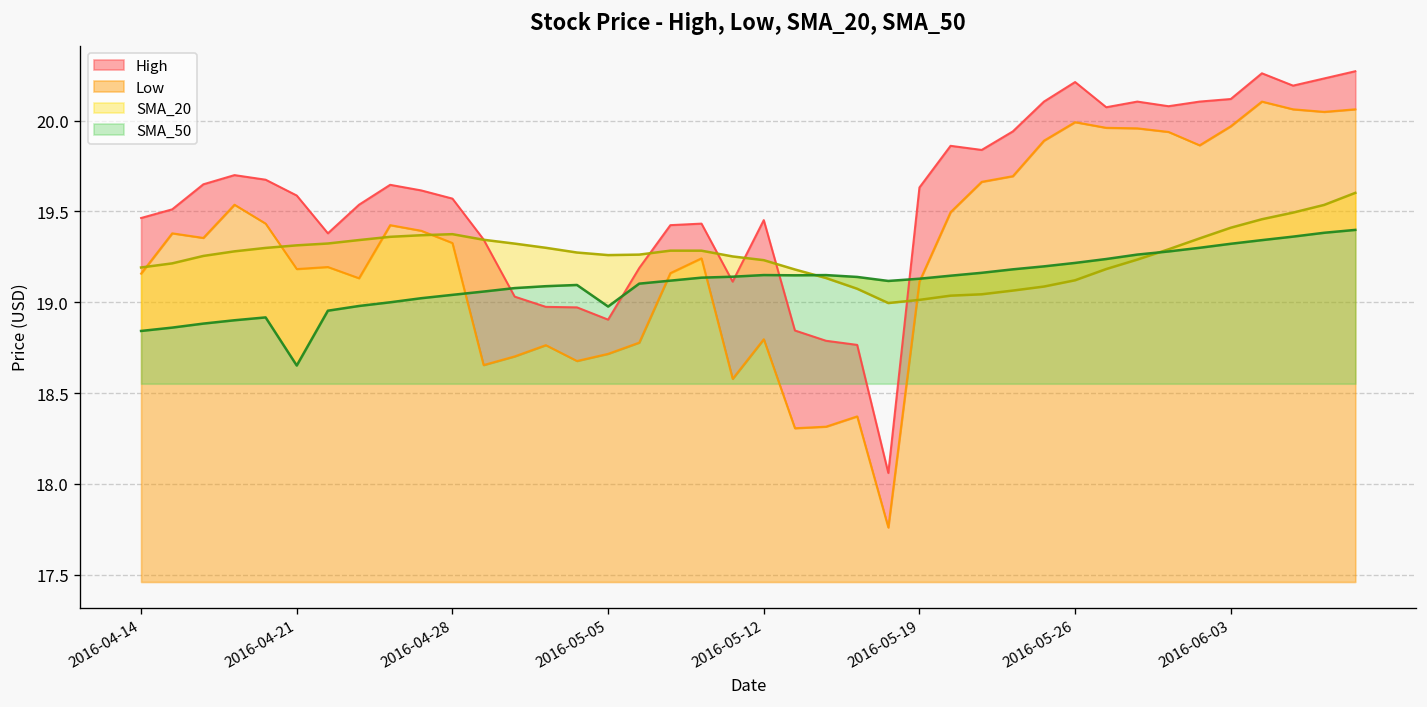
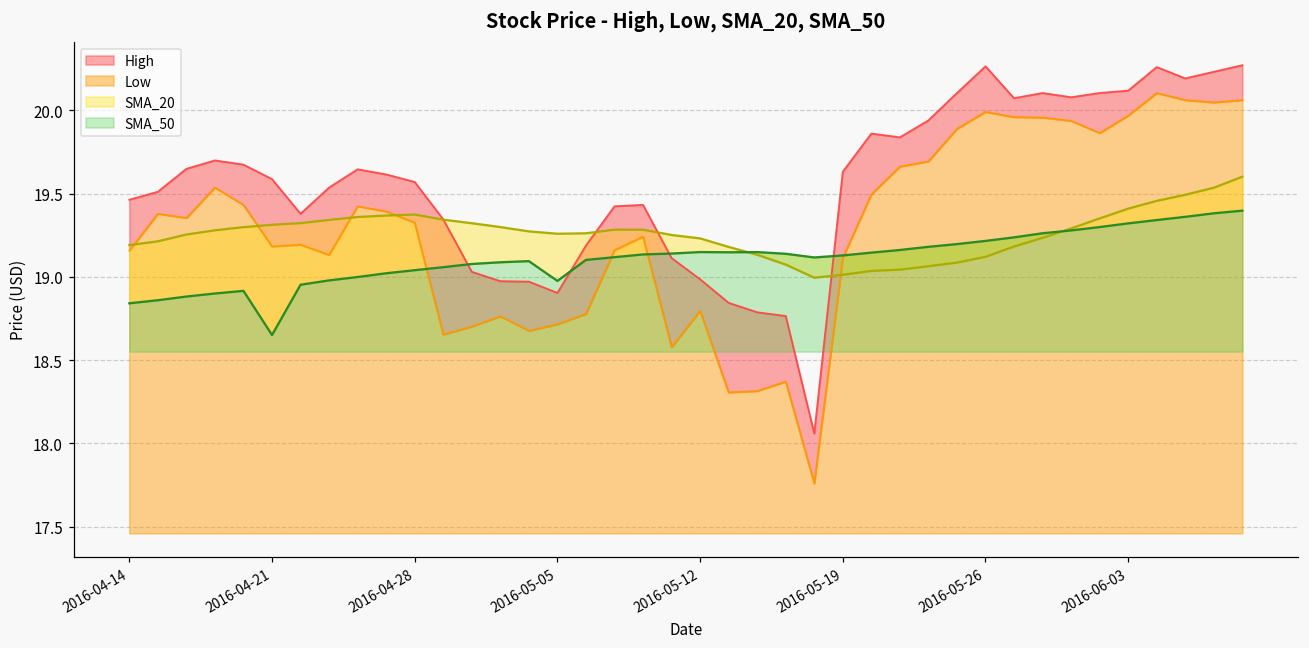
High, 2016-05-12: 19.45 -> 18.99
High, 2016-05-26: 20.21 -> 20.26
